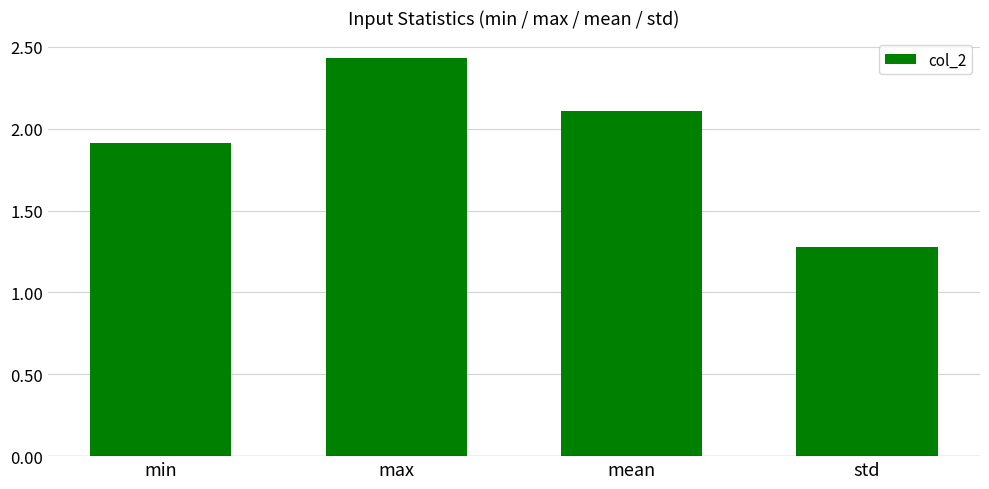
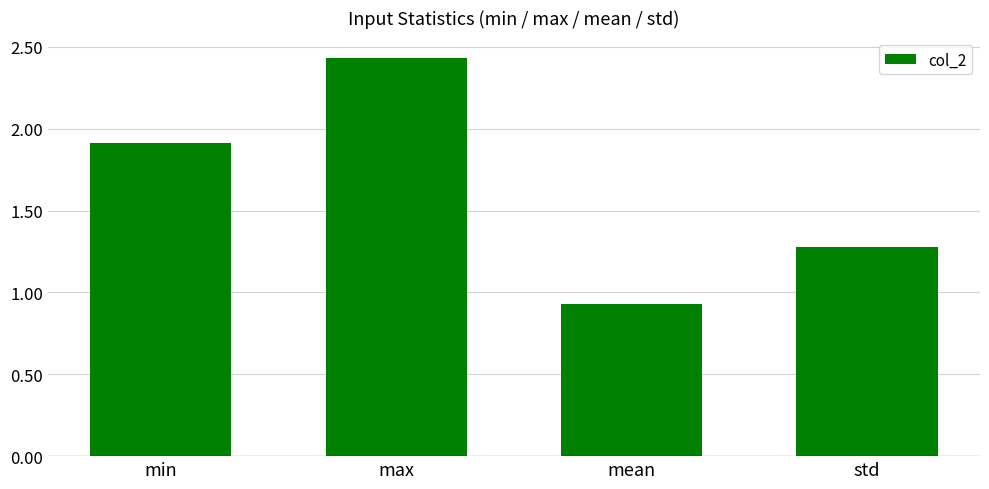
mean: 2.11 -> 0.93
